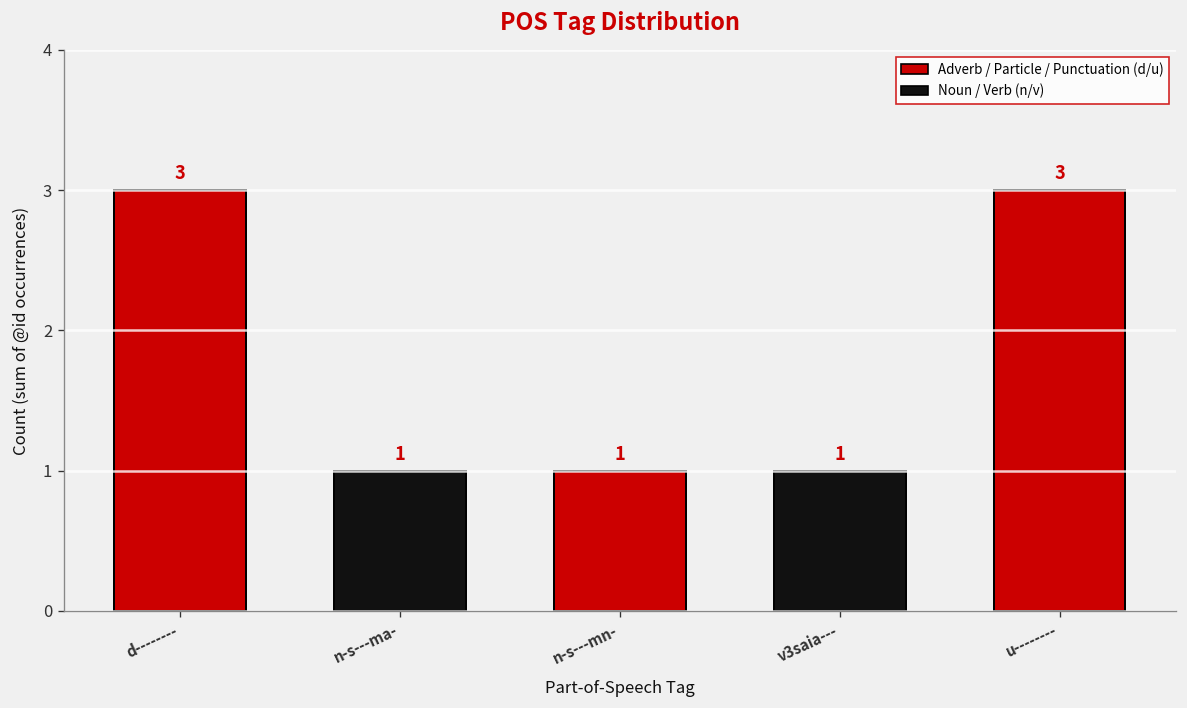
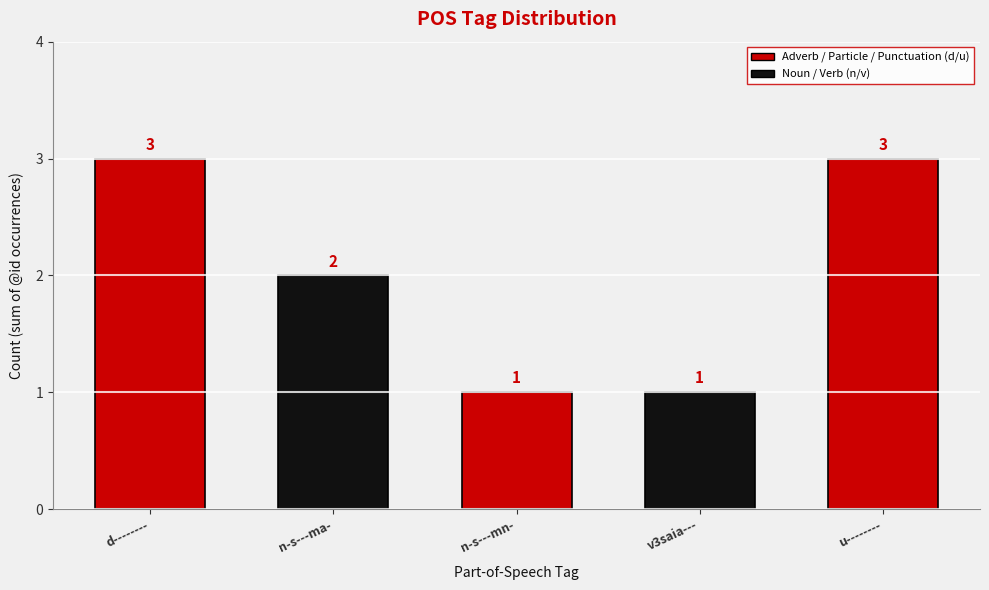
n-s---ma-: 1 -> 2
